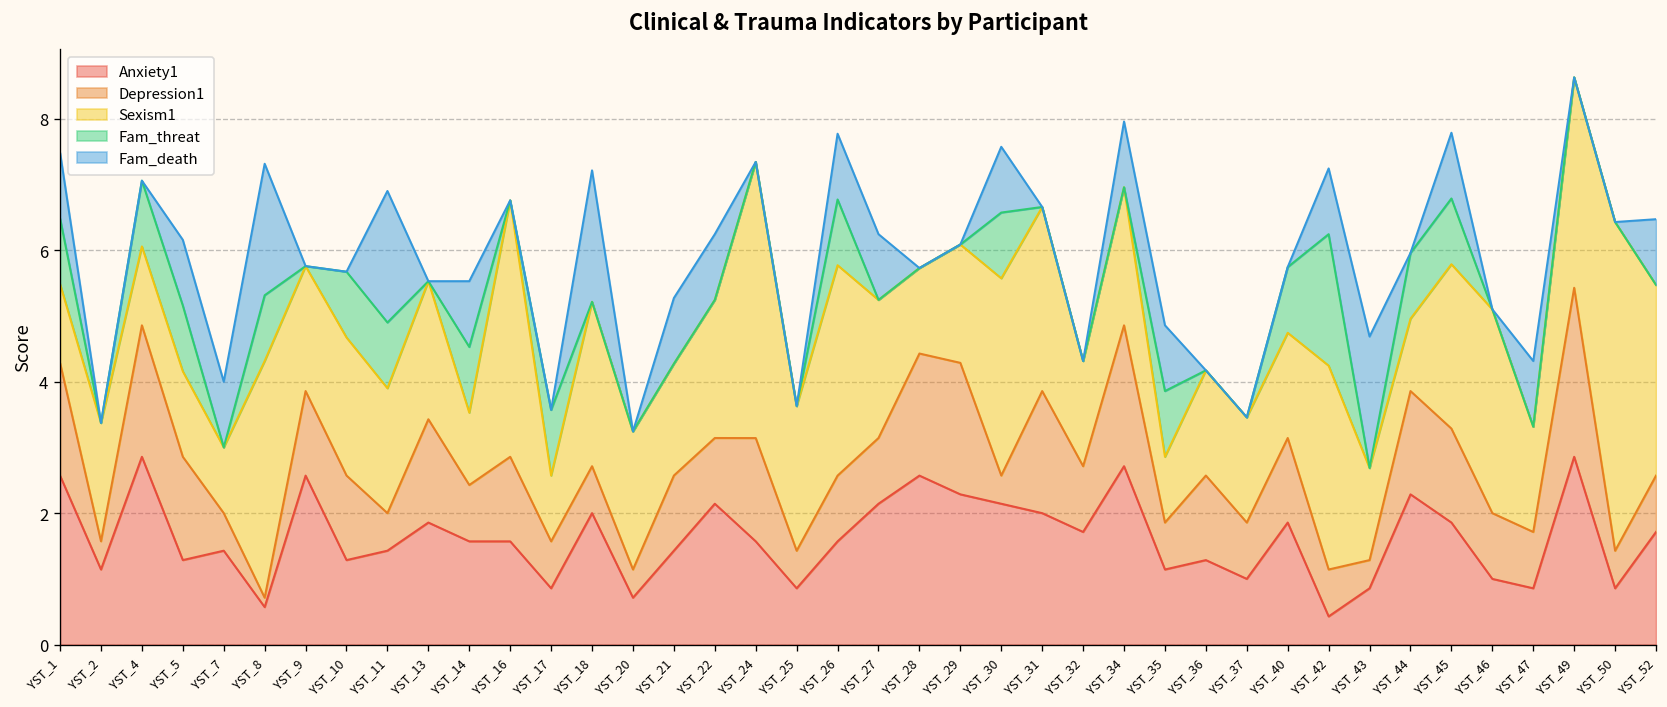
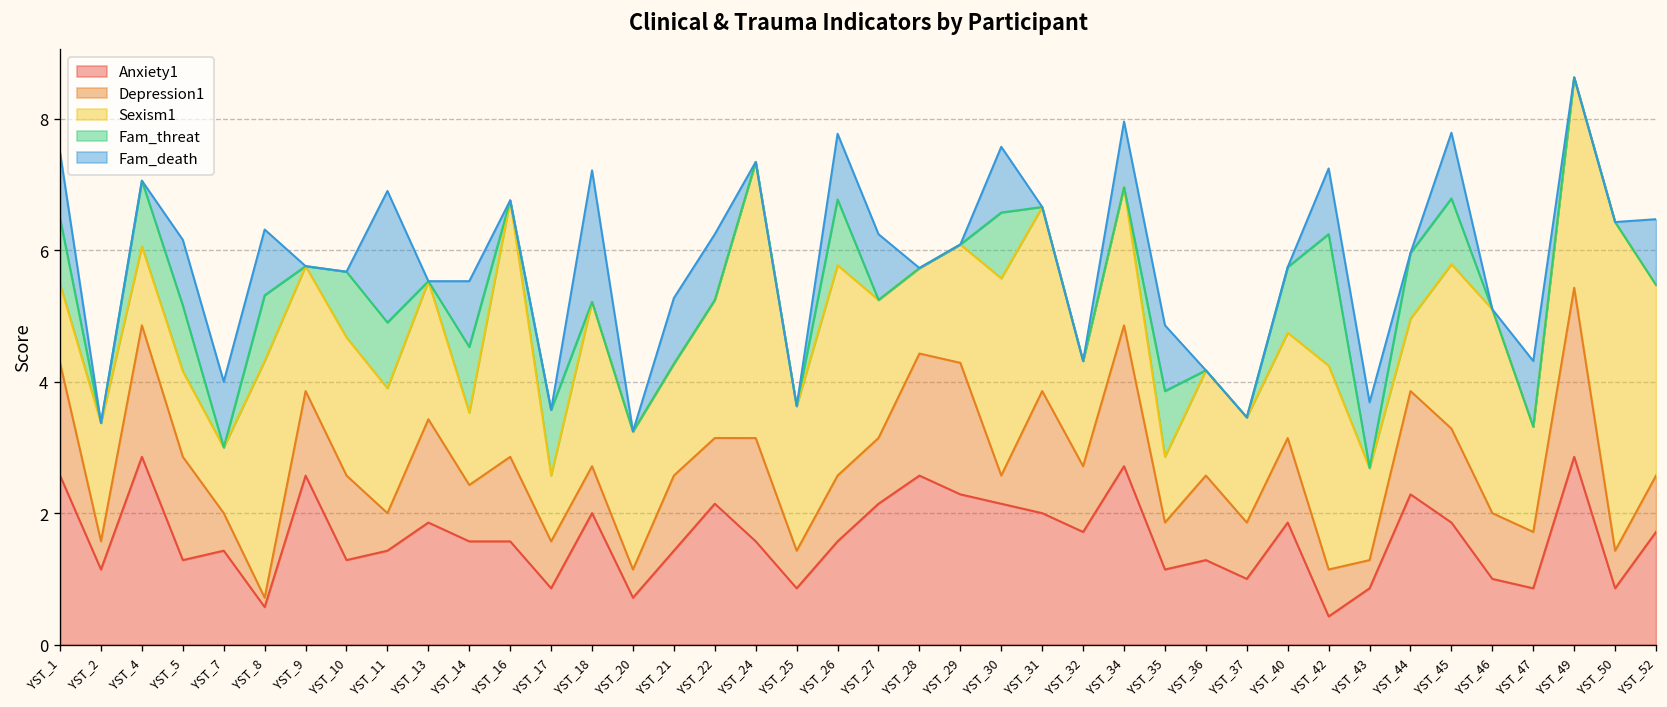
Fam_death, YST_8: 2 -> 1
Fam_death, YST_43: 2 -> 1
